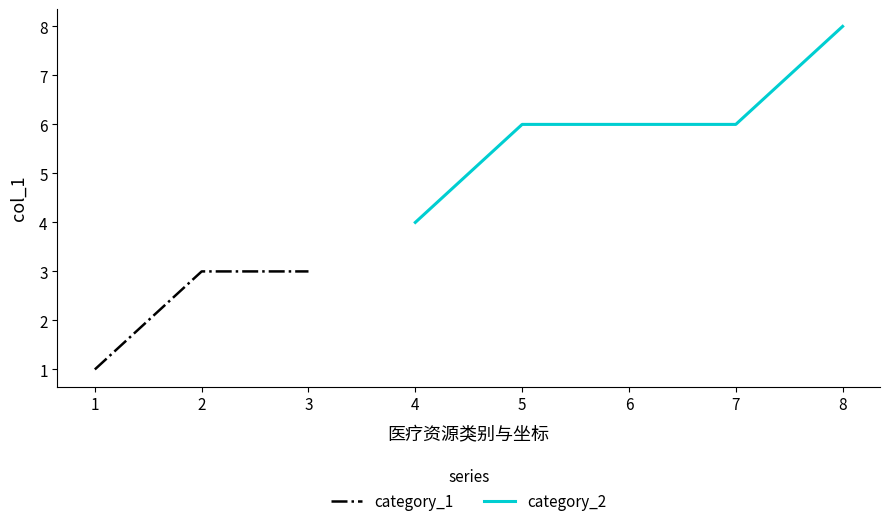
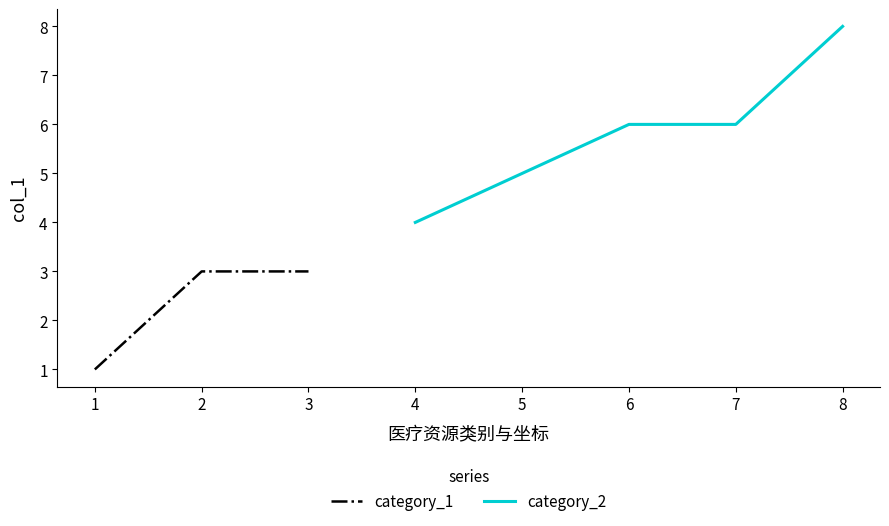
category_2, 5: 6 -> 5
